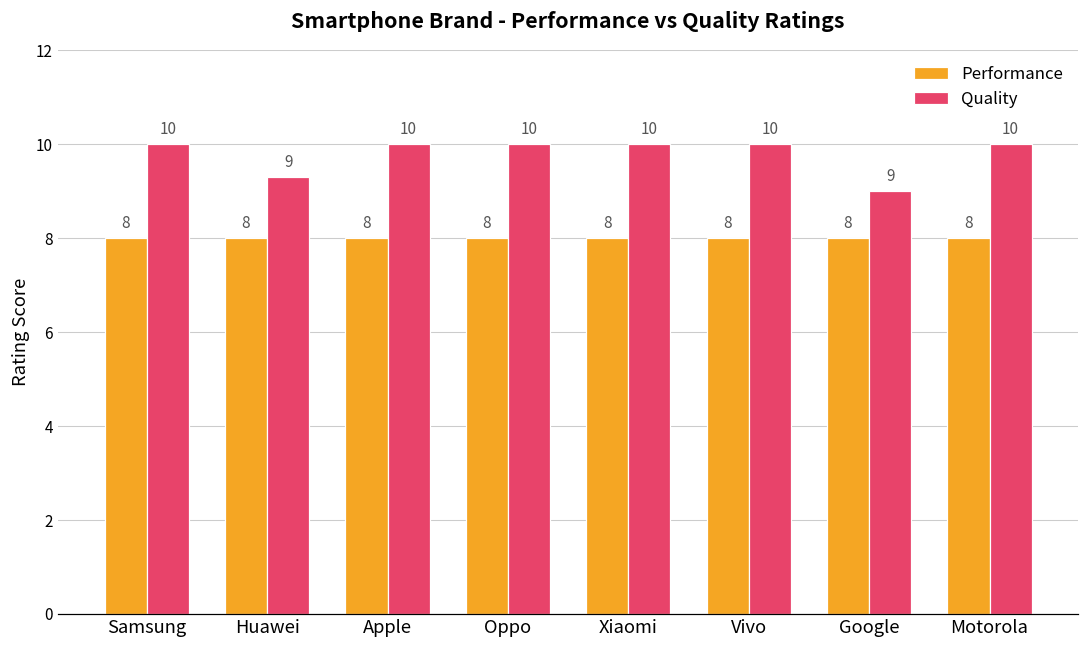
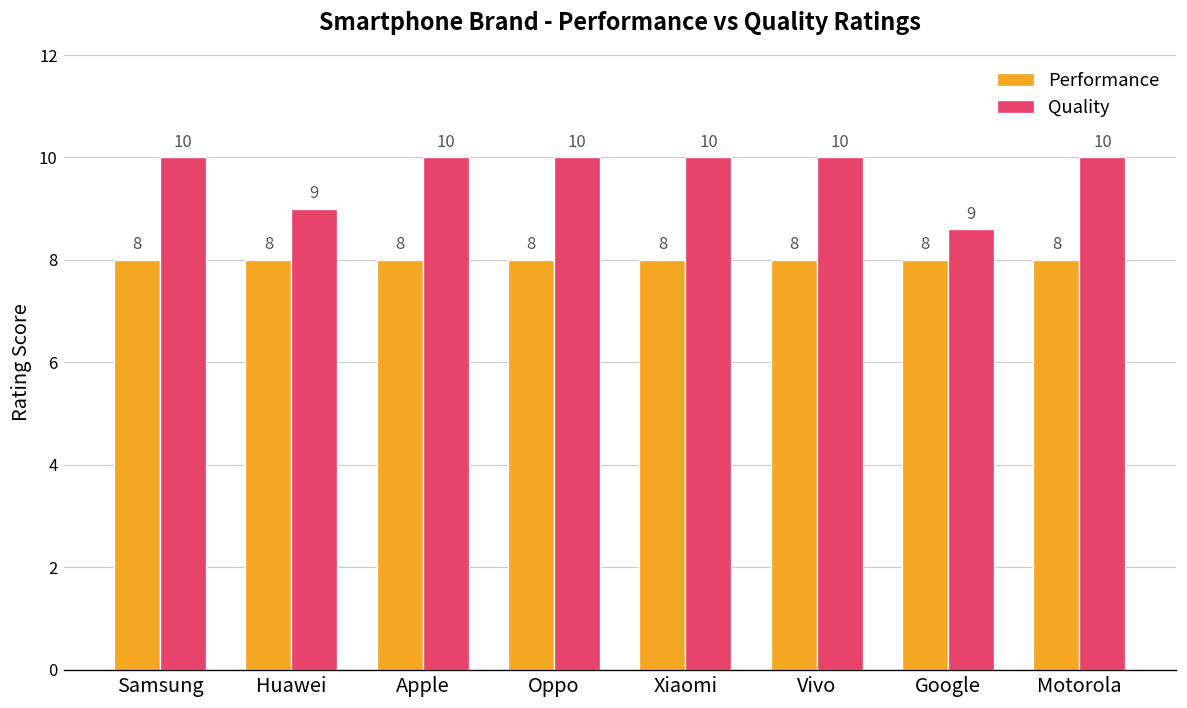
Quality, Huawei: 9.3 -> 9.0
Quality, Google: 9.0 -> 8.6
